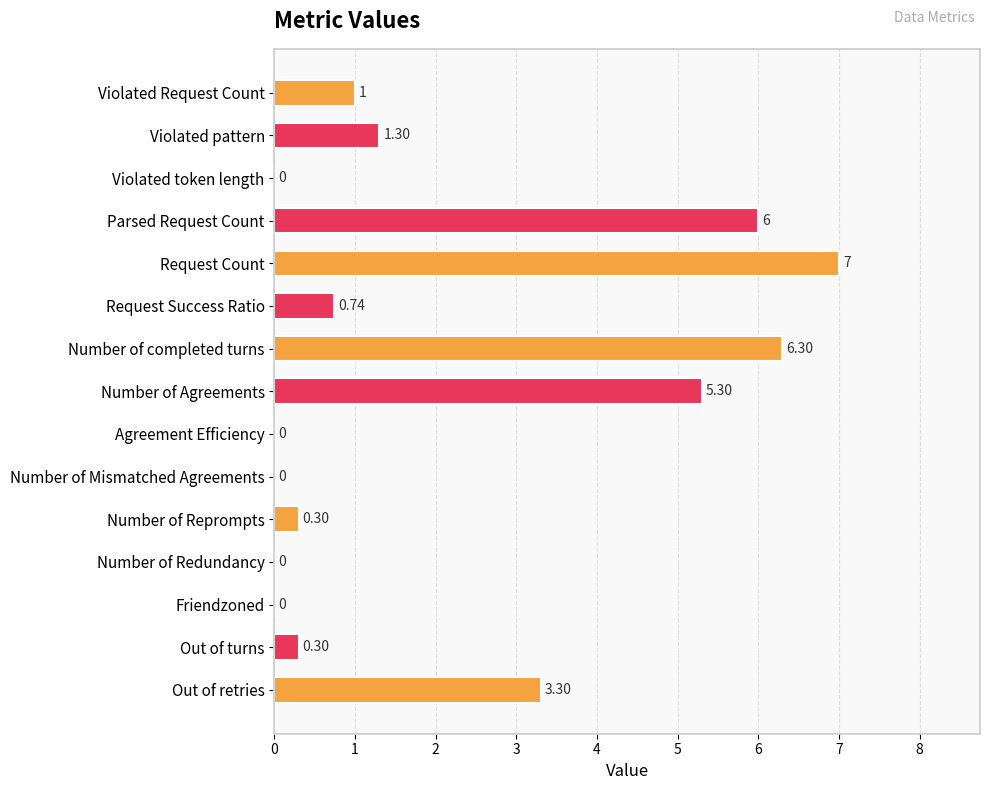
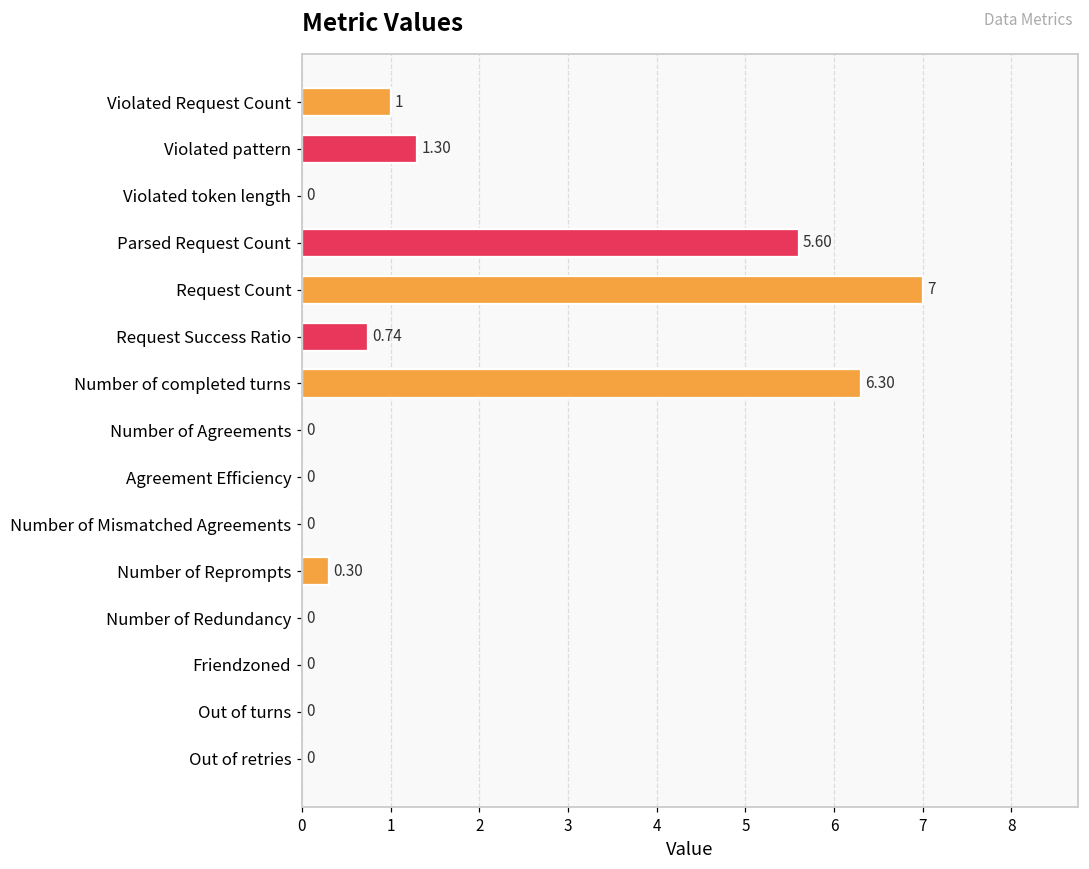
Parsed Request Count: 6 -> 5.60
Number of Agreements: 5.30 -> 0
Out of turns: 0.30 -> 0
Out of retries: 3.30 -> 0
